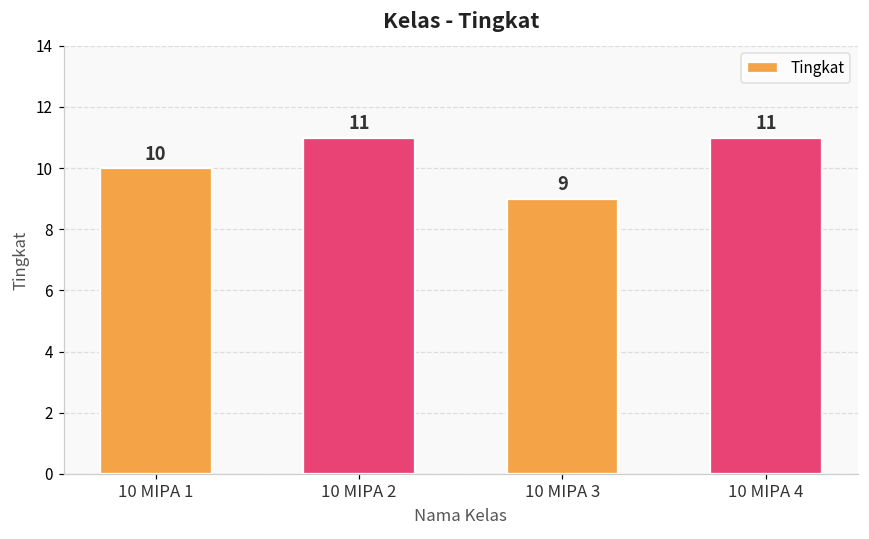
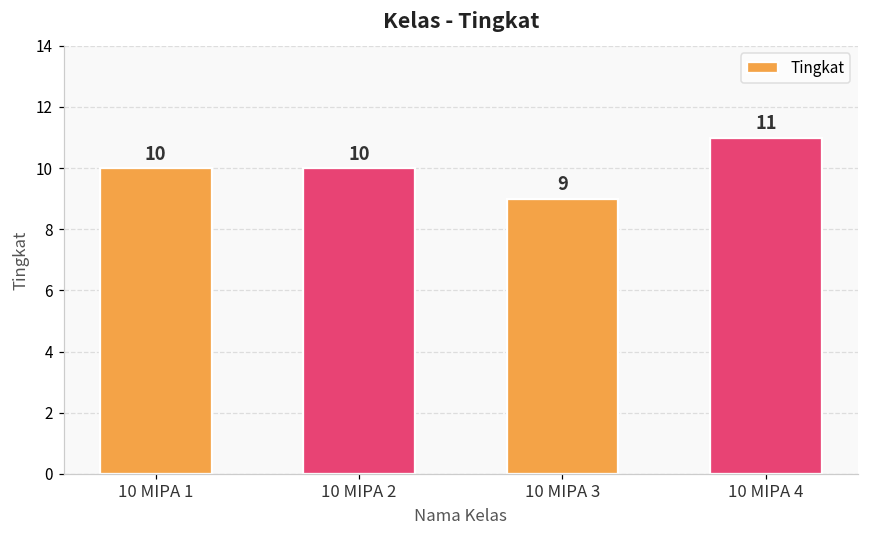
10 MIPA 2: 11 -> 10
